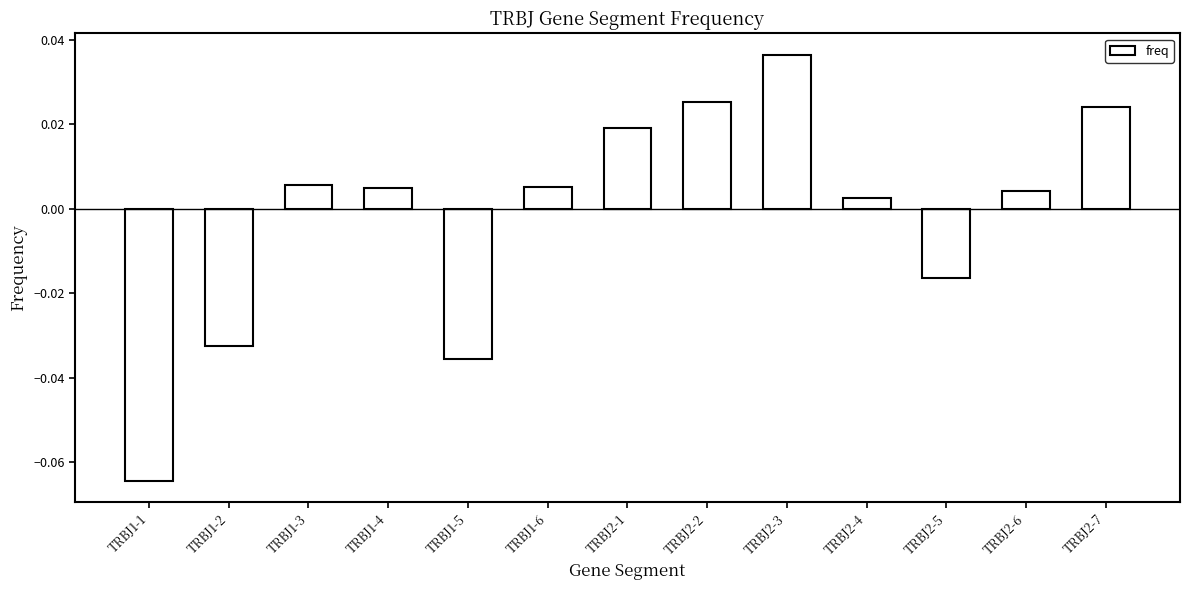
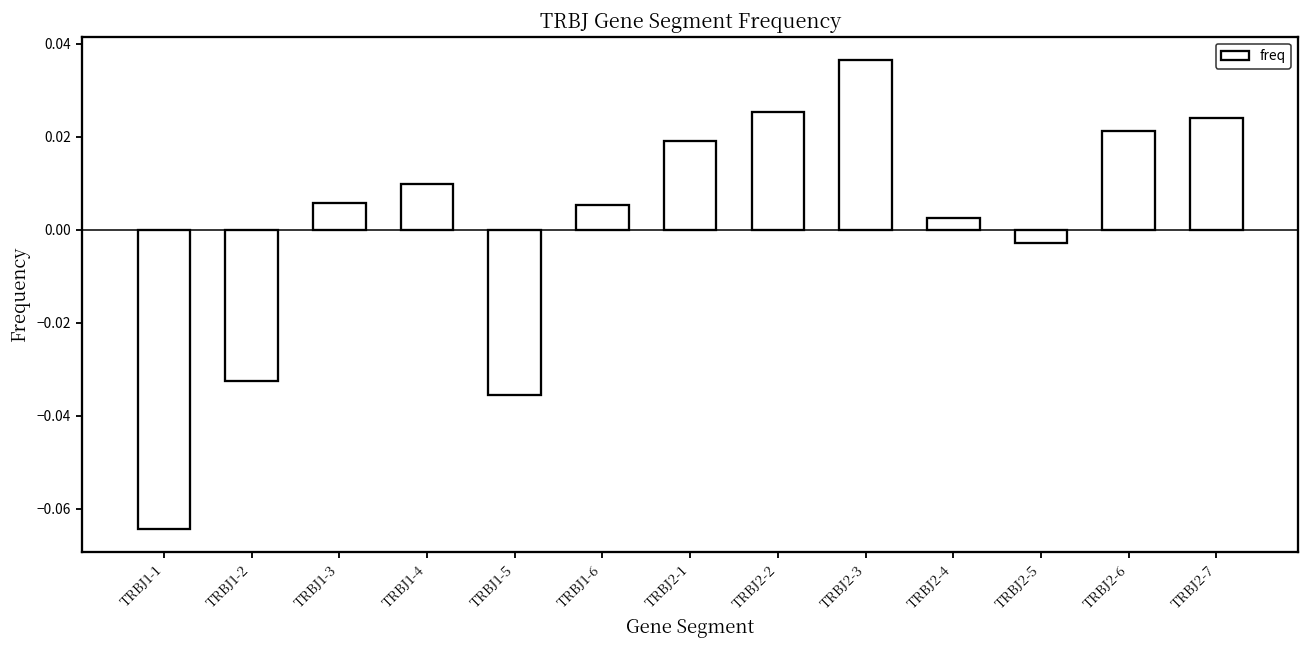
TRBJ1-4: 0.005 -> 0.010
TRBJ2-5: -0.016 -> -0.003
TRBJ2-6: 0.004 -> 0.021
